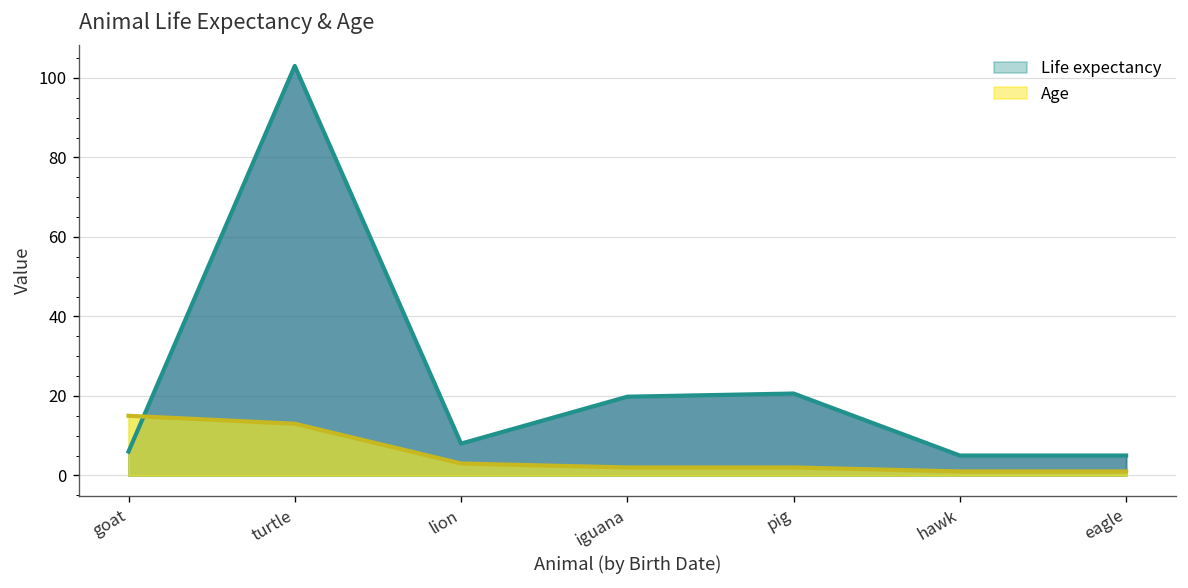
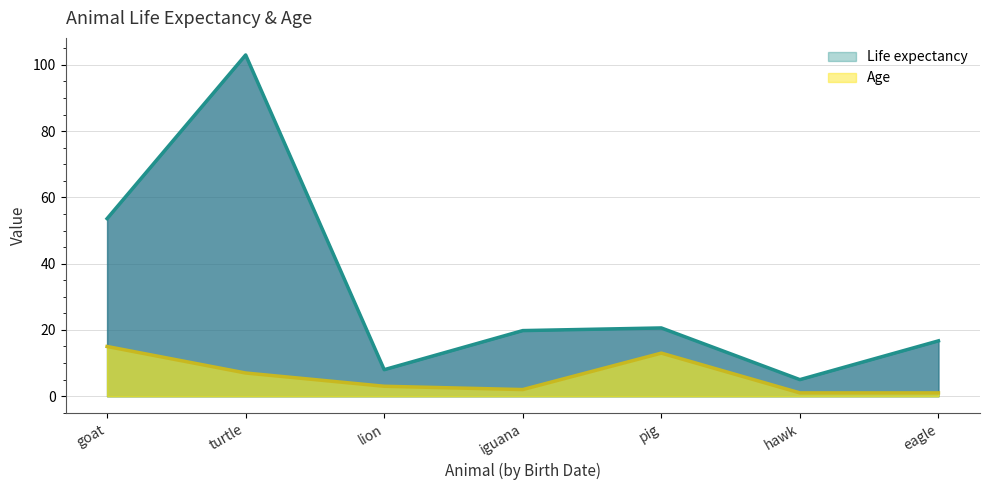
Life expectancy, goat: 6 -> 54
Age, turtle: 13 -> 7
Age, pig: 2 -> 13
Life expectancy, eagle: 5 -> 17
